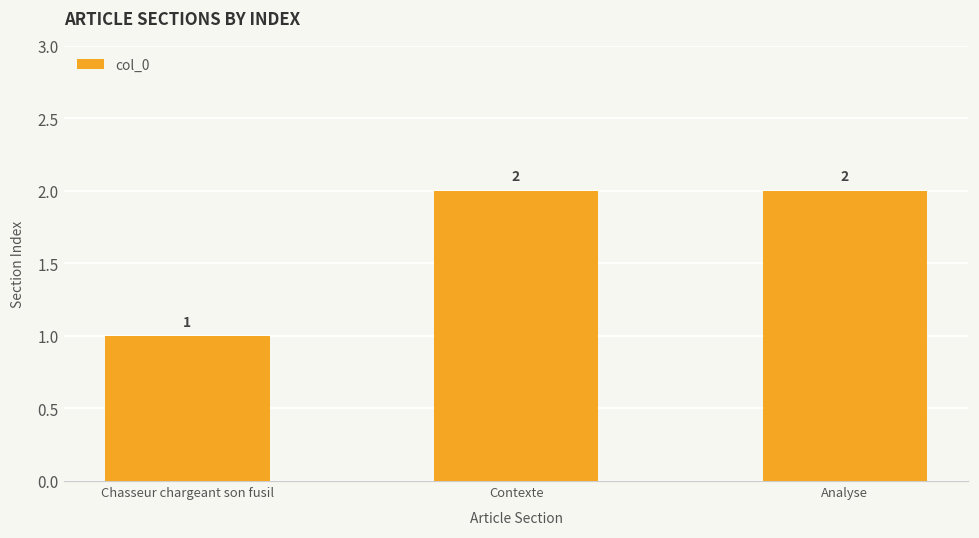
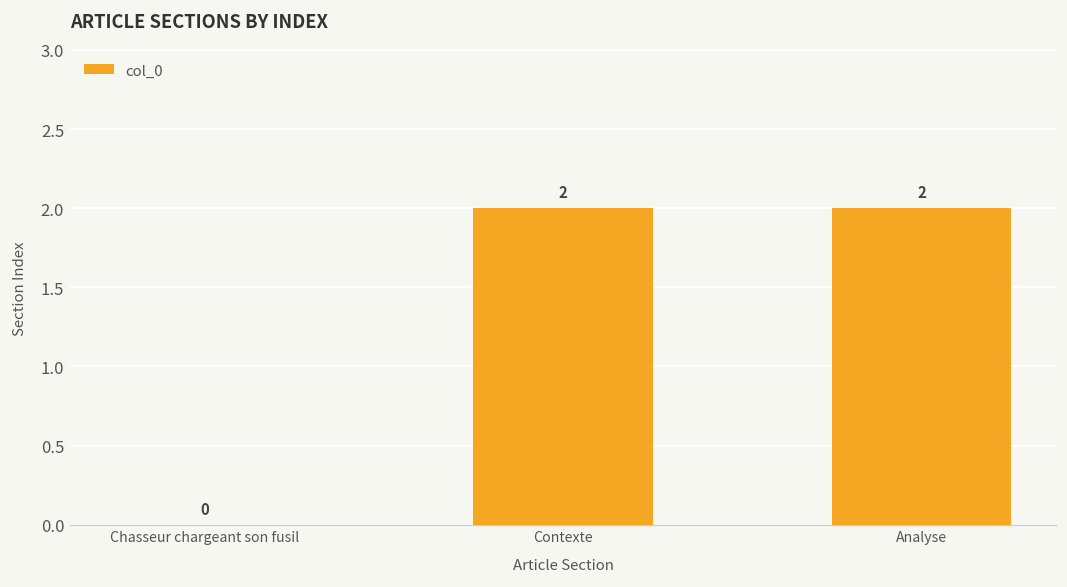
Chasseur chargeant son fusil: 1 -> 0
